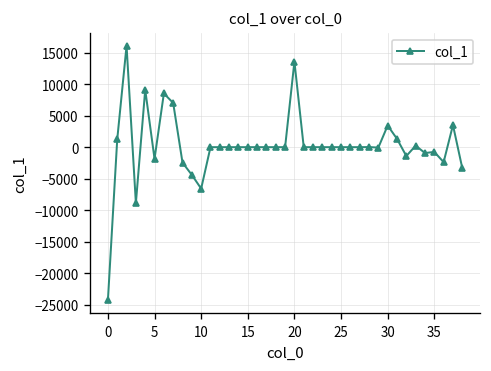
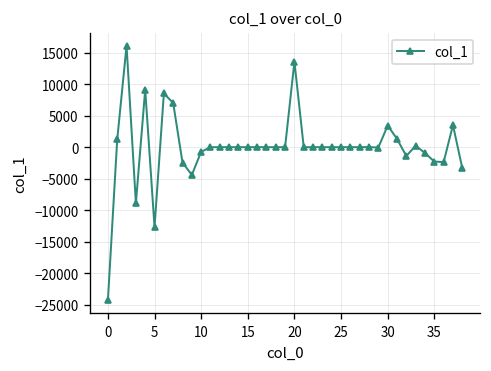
5: -2000 -> -13000
10: -7000 -> -1000
35: -1000 -> -2000
